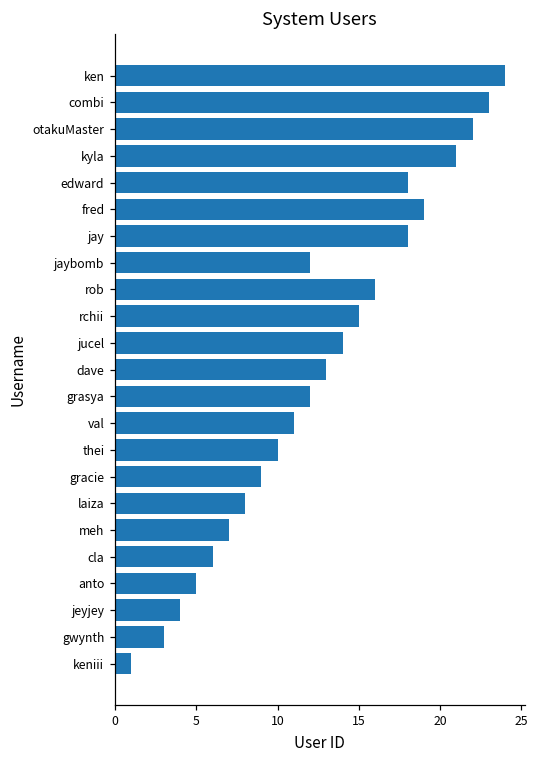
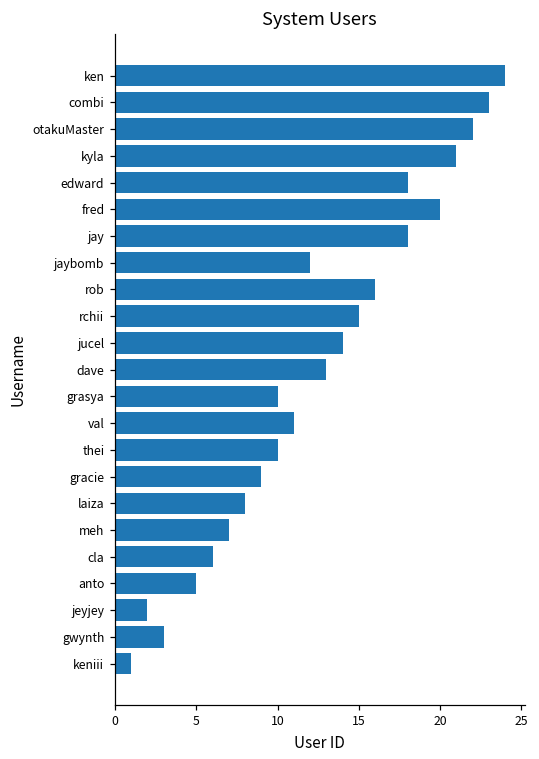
fred: 19 -> 20
grasya: 12 -> 10
jeyjey: 4 -> 2
